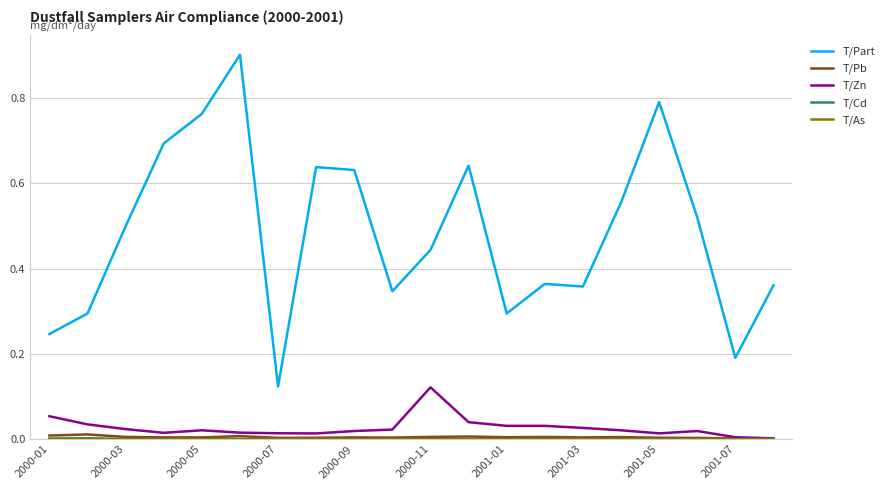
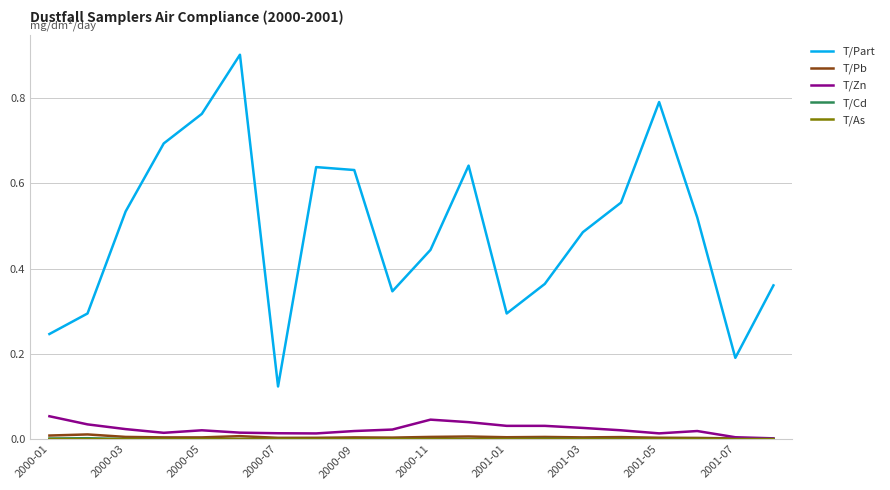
T/Part, 2000-03: 0.50 -> 0.53
T/Zn, 2000-11: 0.12 -> 0.05
T/Part, 2001-03: 0.36 -> 0.49
